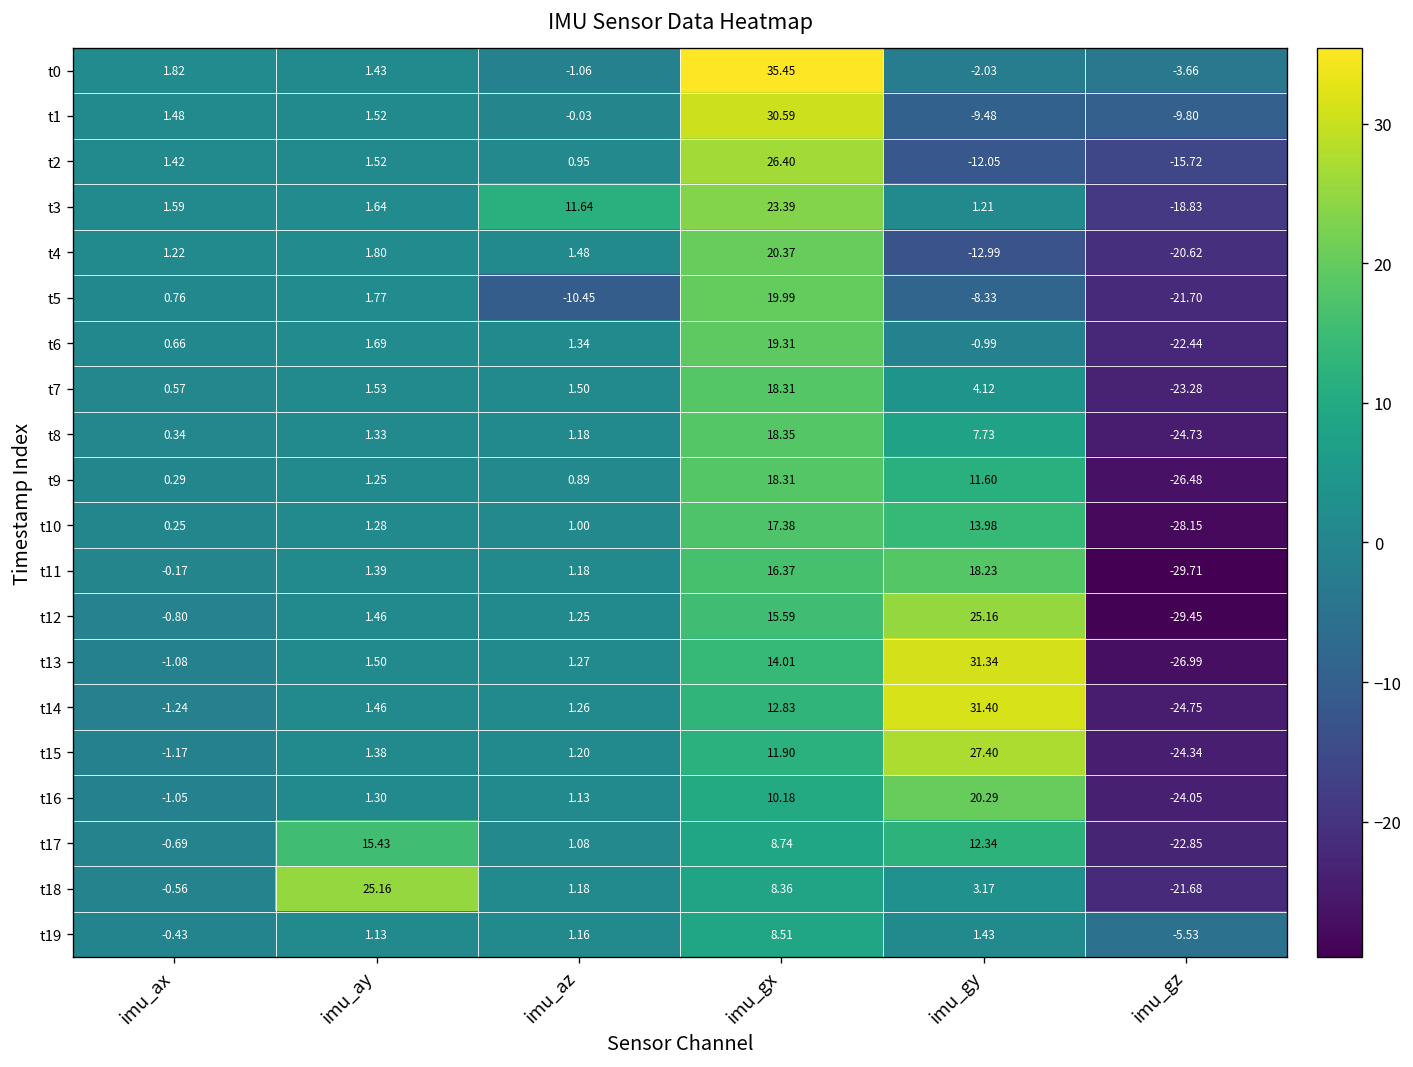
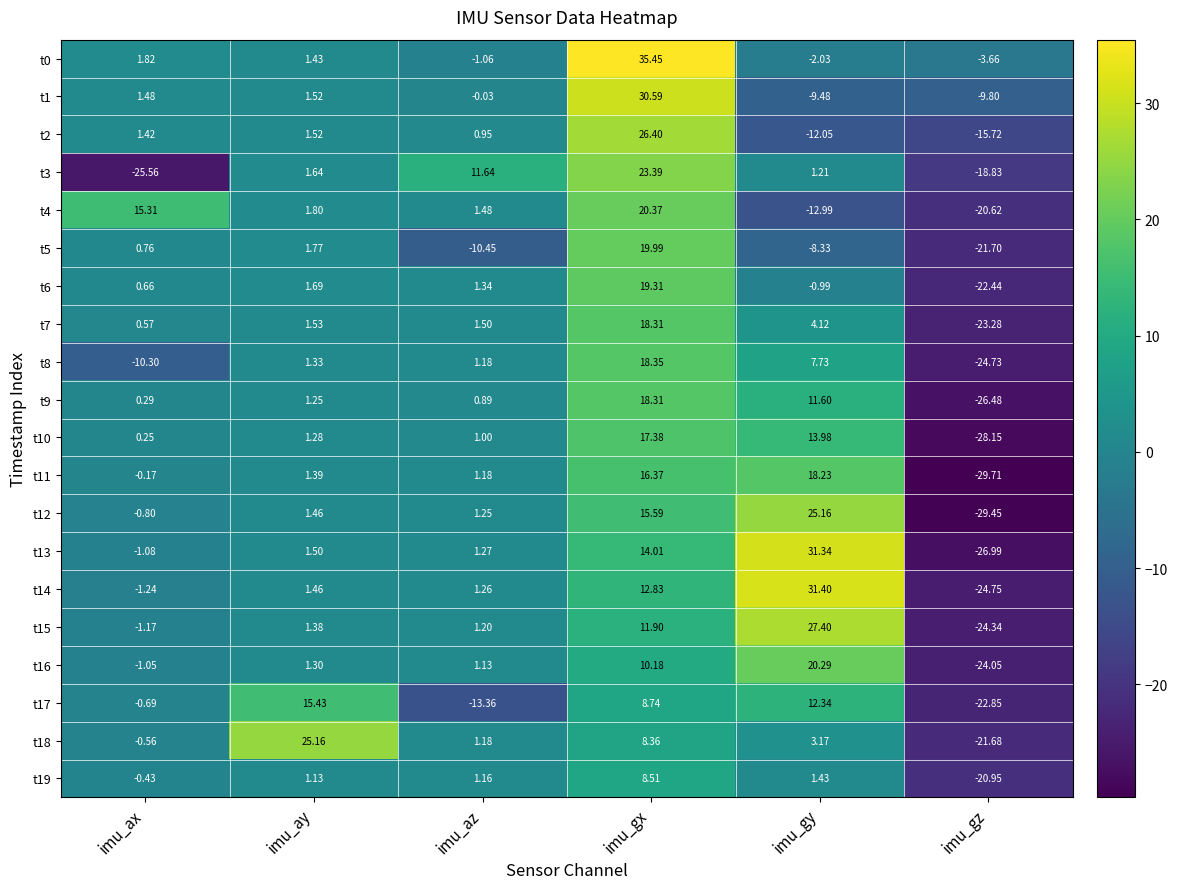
t3, imu_ax: 1.59 -> -25.56
t4, imu_ax: 1.22 -> 15.31
t8, imu_ax: 0.34 -> -10.30
t17, imu_az: 1.08 -> -13.36
t19, imu_gz: -5.53 -> -20.95
